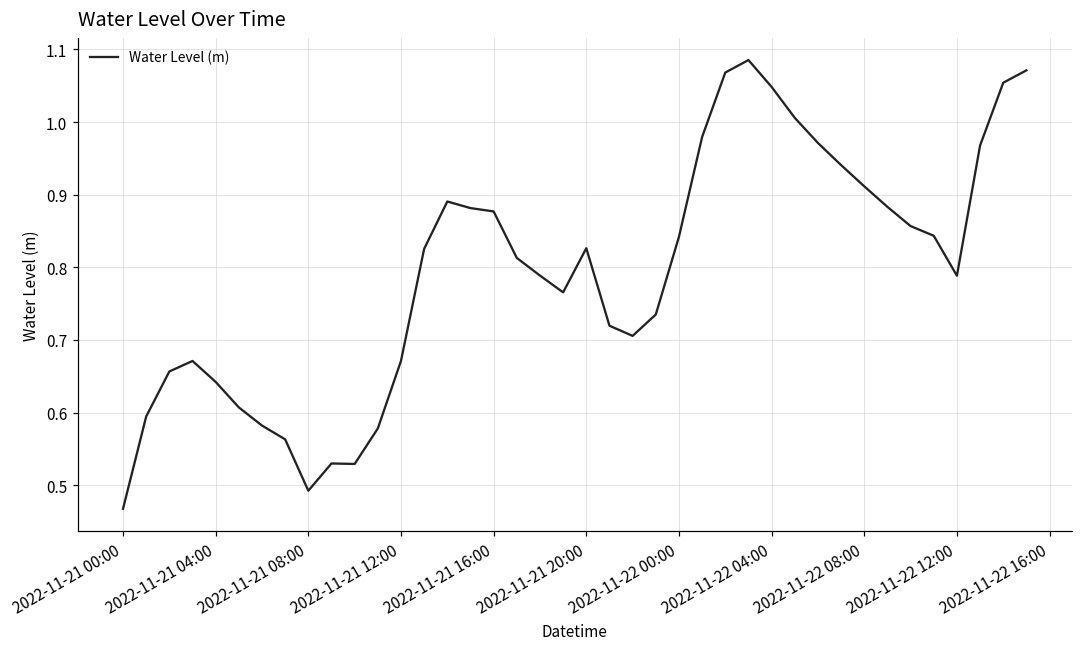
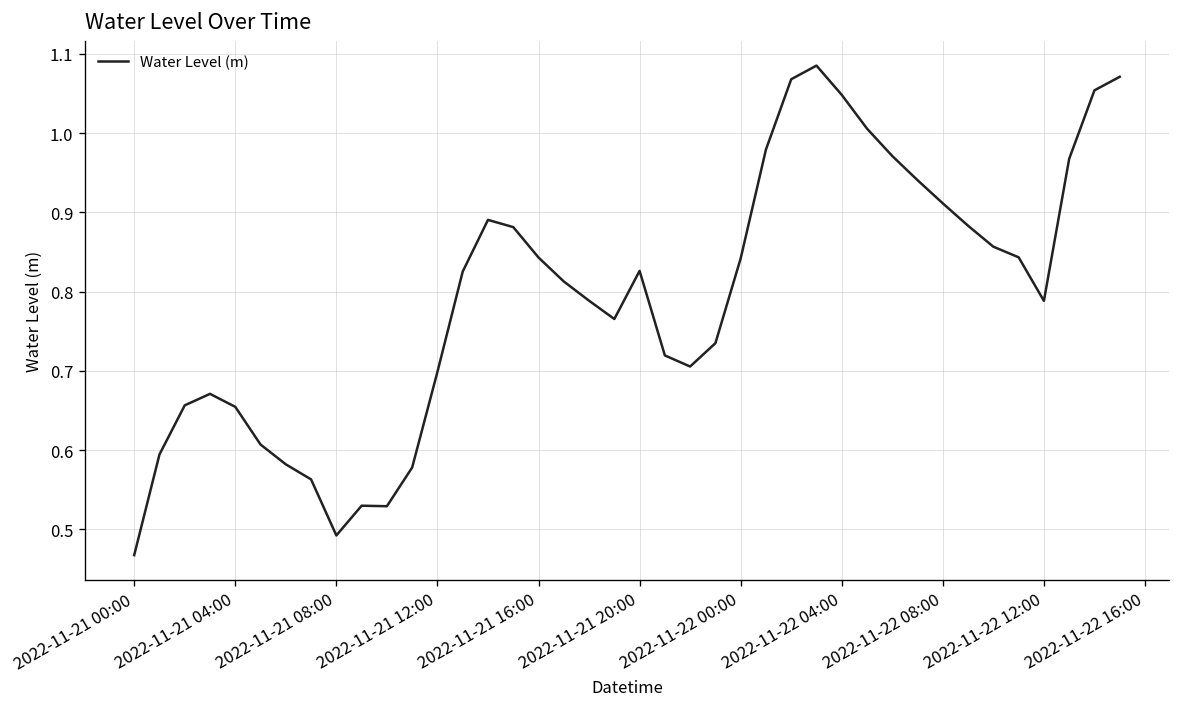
2022-11-21 04:00: 0.64 -> 0.65
2022-11-21 12:00: 0.67 -> 0.70
2022-11-21 16:00: 0.88 -> 0.84
